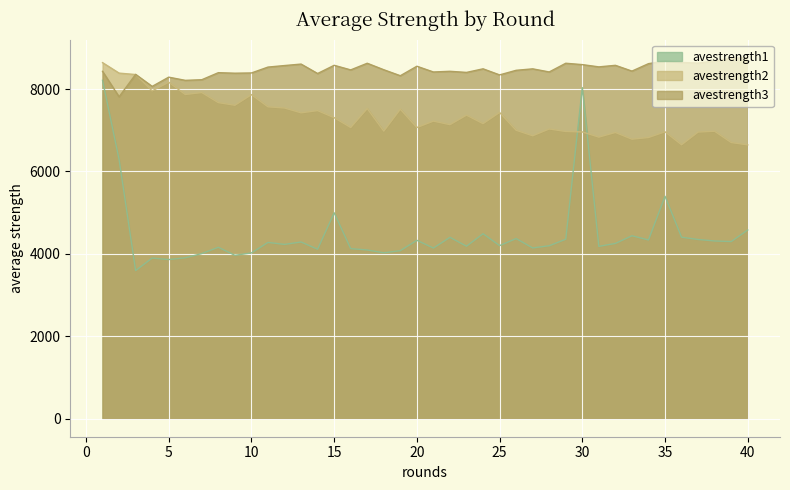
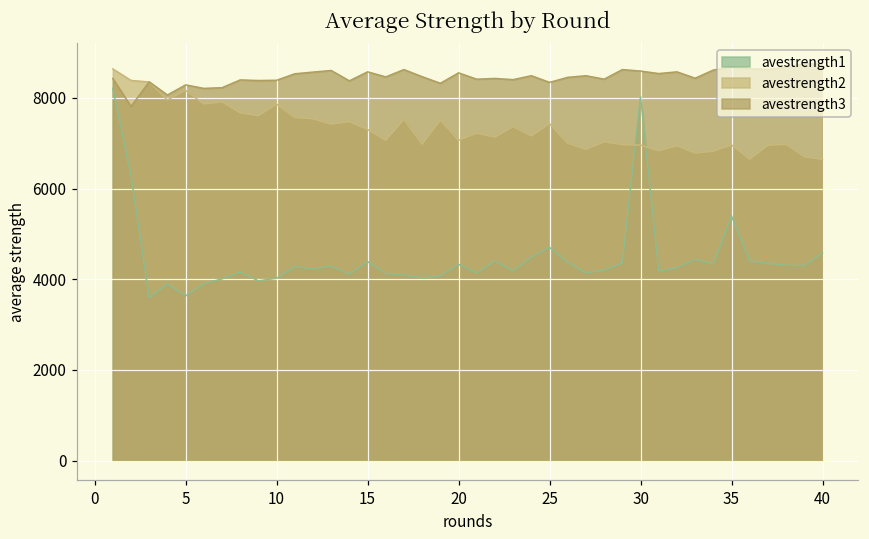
avestrength1, 5: 3900 -> 3600
avestrength1, 15: 5000 -> 4400
avestrength1, 25: 4200 -> 4700
